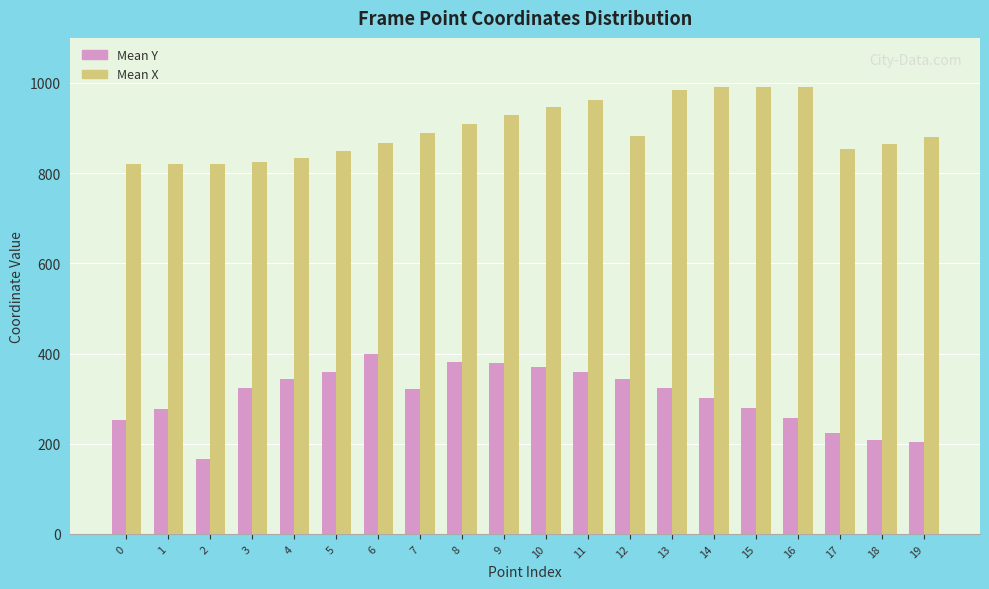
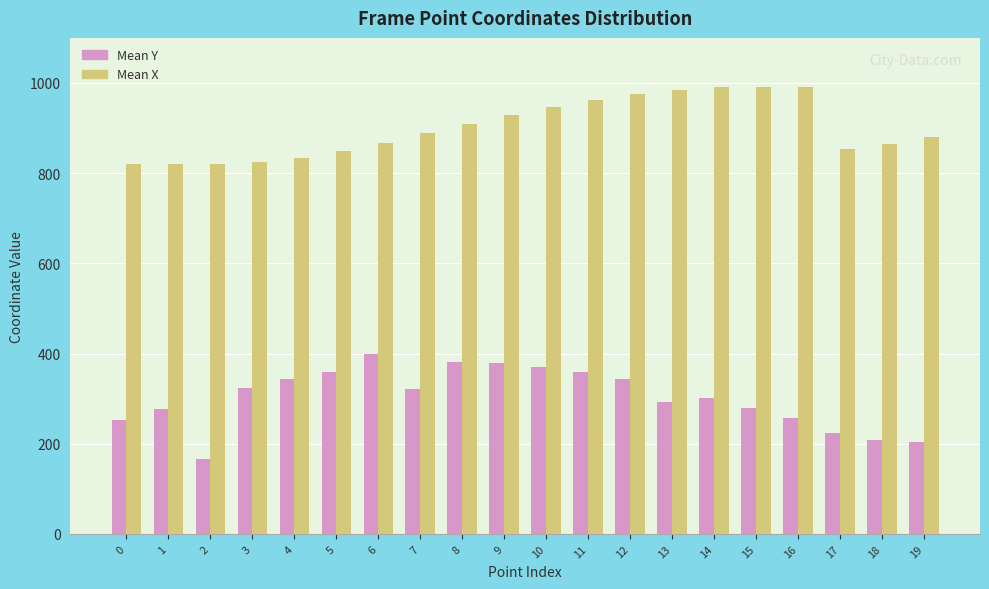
Mean X, 12: 880 -> 980
Mean Y, 13: 320 -> 290
